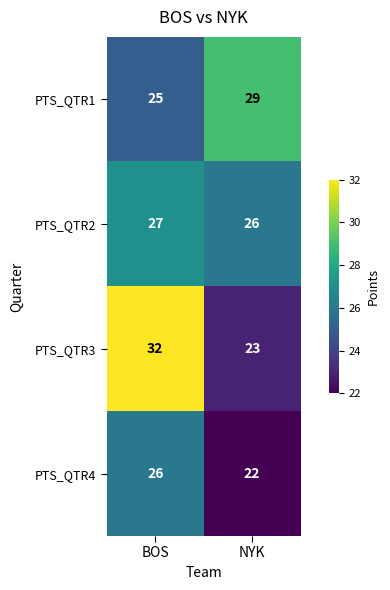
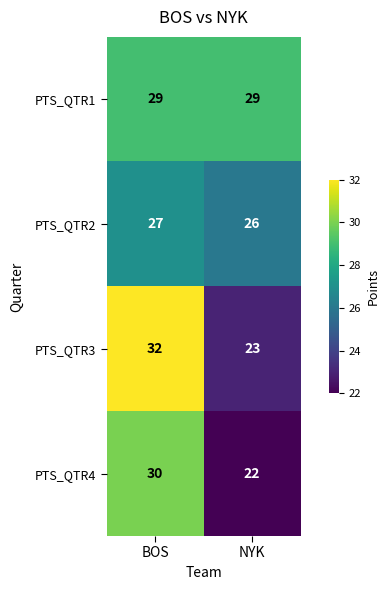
PTS_QTR1, BOS: 25 -> 29
PTS_QTR4, BOS: 26 -> 30
